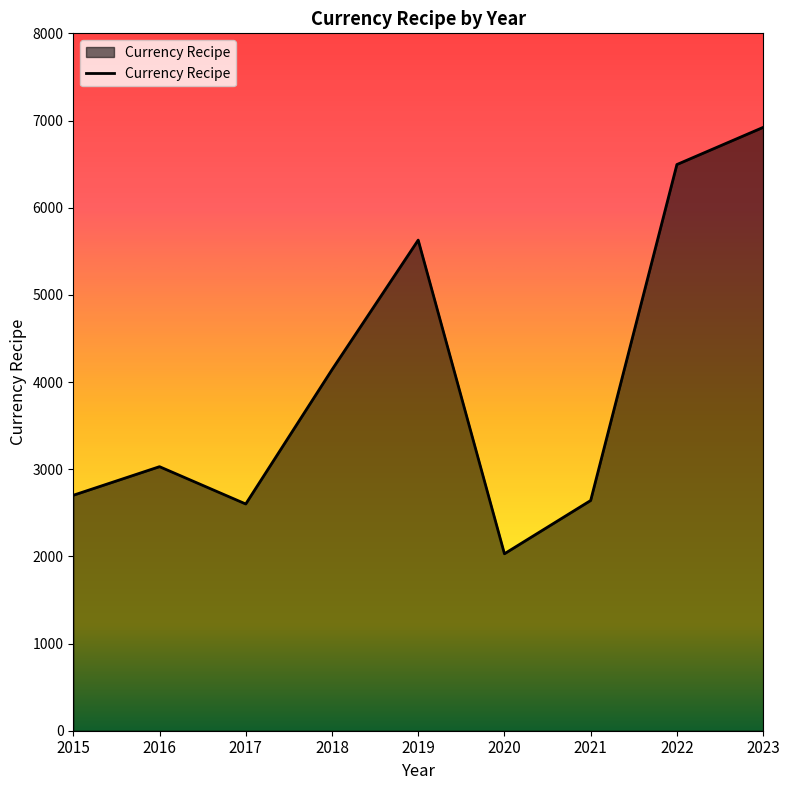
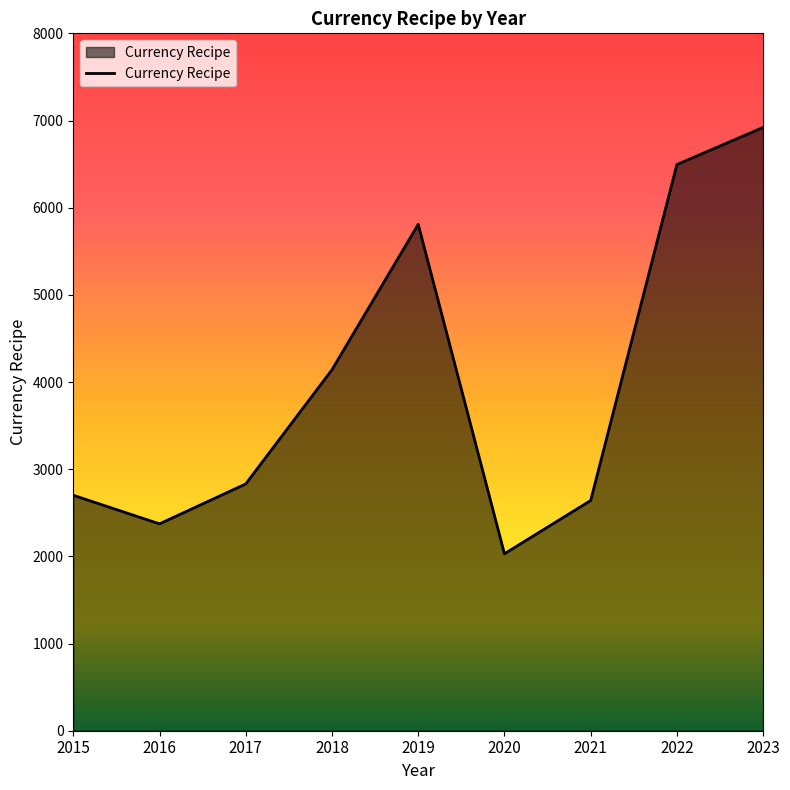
2016: 3000 -> 2400
2017: 2600 -> 2800
2019: 5600 -> 5800
